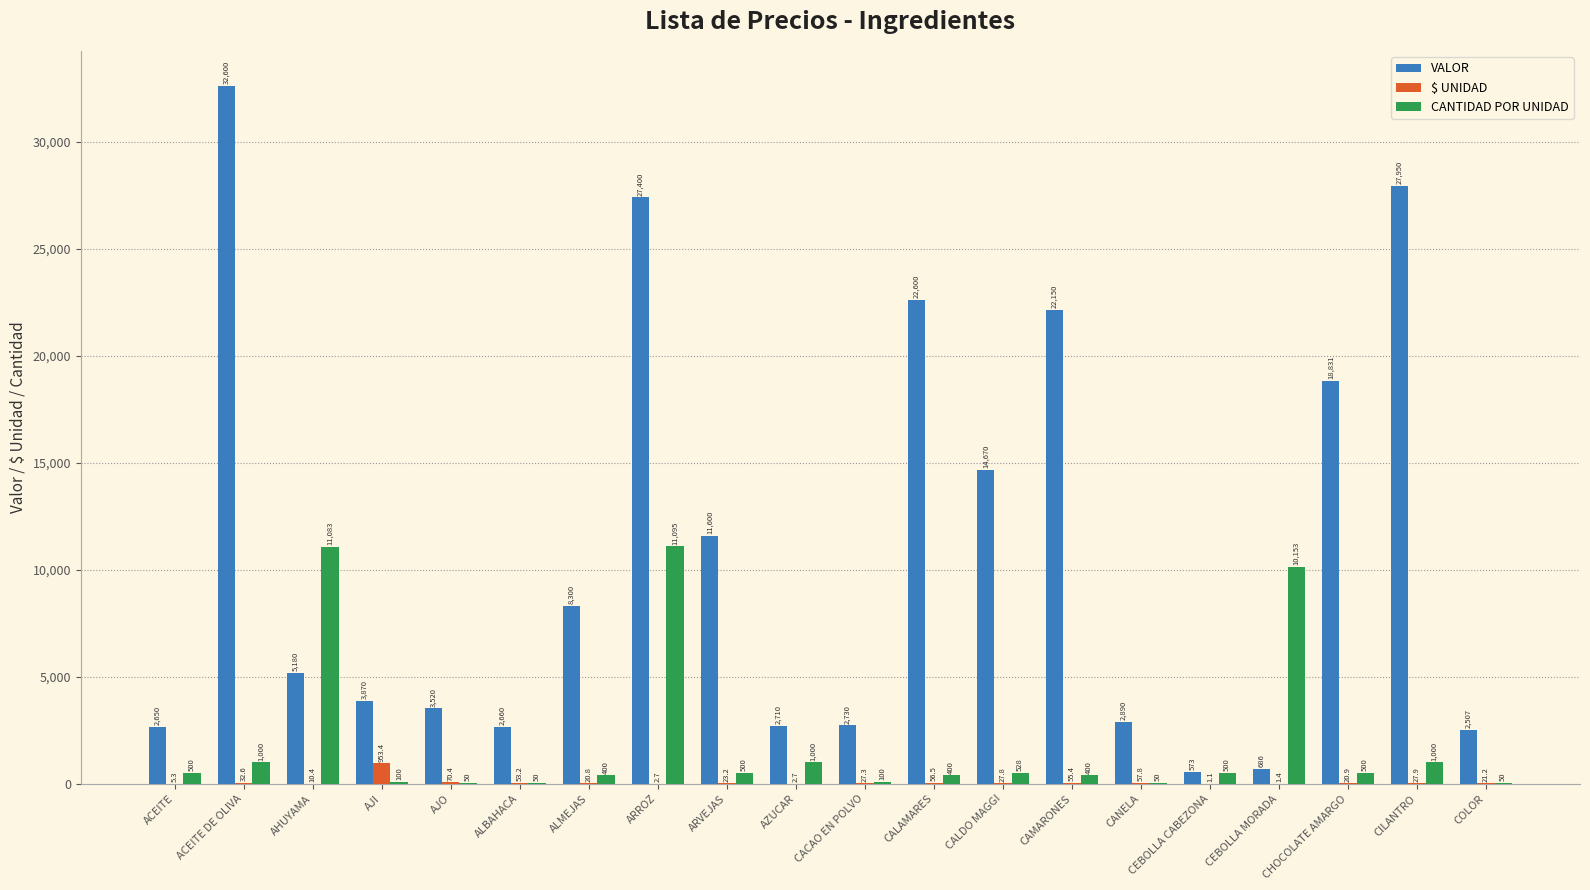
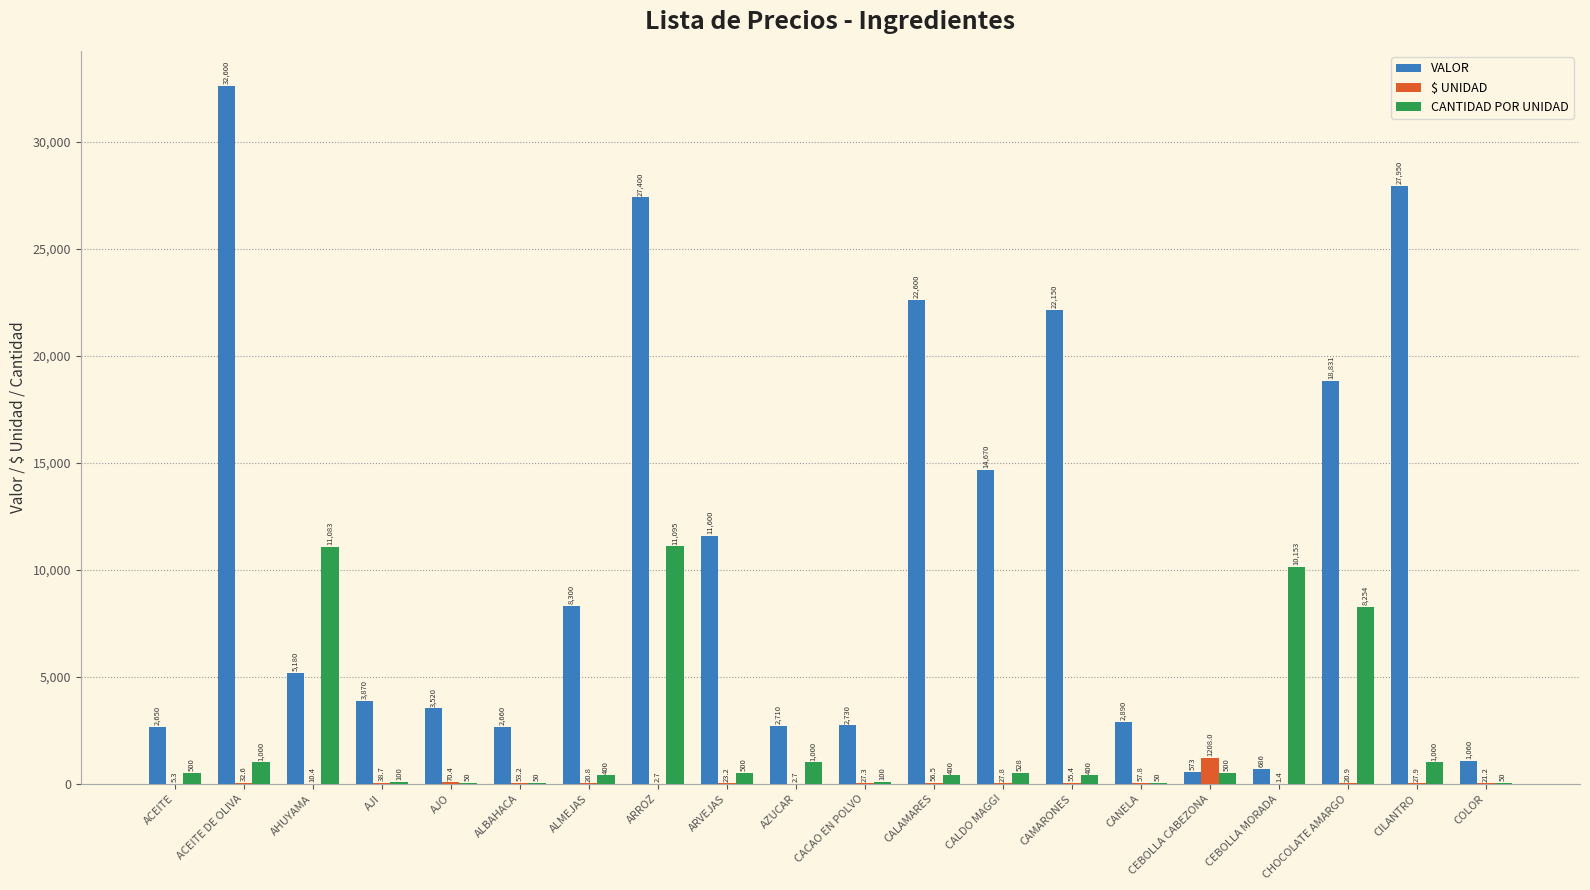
$ UNIDAD, AJI: 953.4 -> 38.7
$ UNIDAD, CEBOLLA CABEZONA: 1.1 -> 1208.0
CANTIDAD POR UNIDAD, CHOCOLATE AMARGO: 500 -> 8,254
VALOR, COLOR: 2,507 -> 1,060
